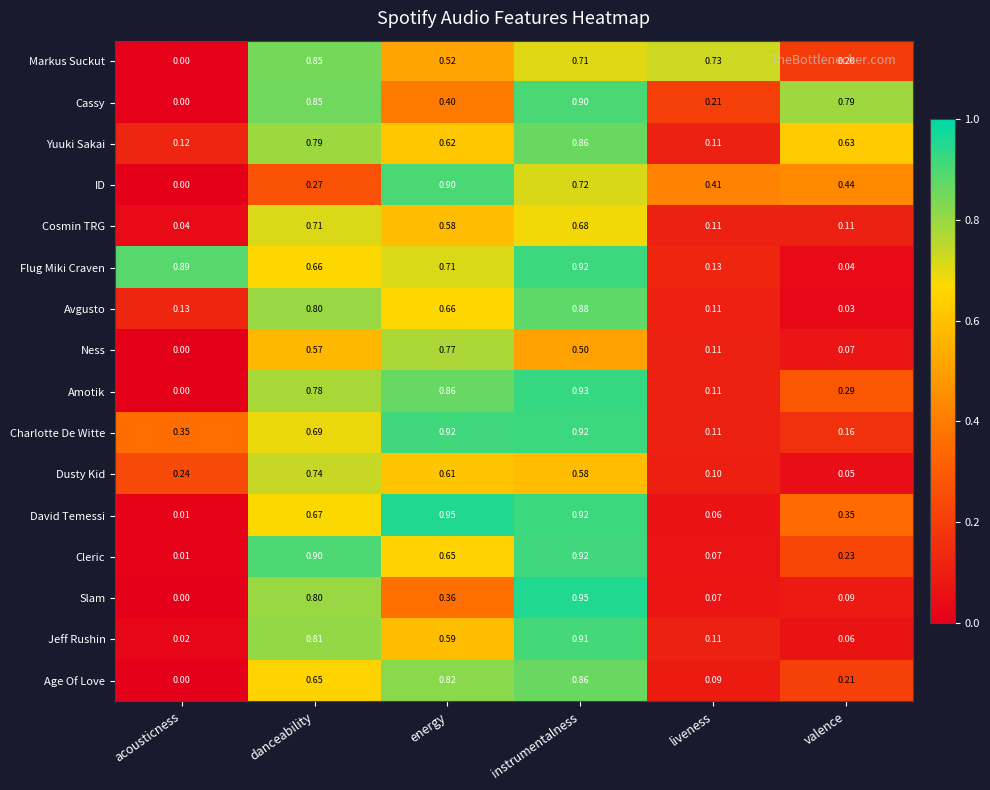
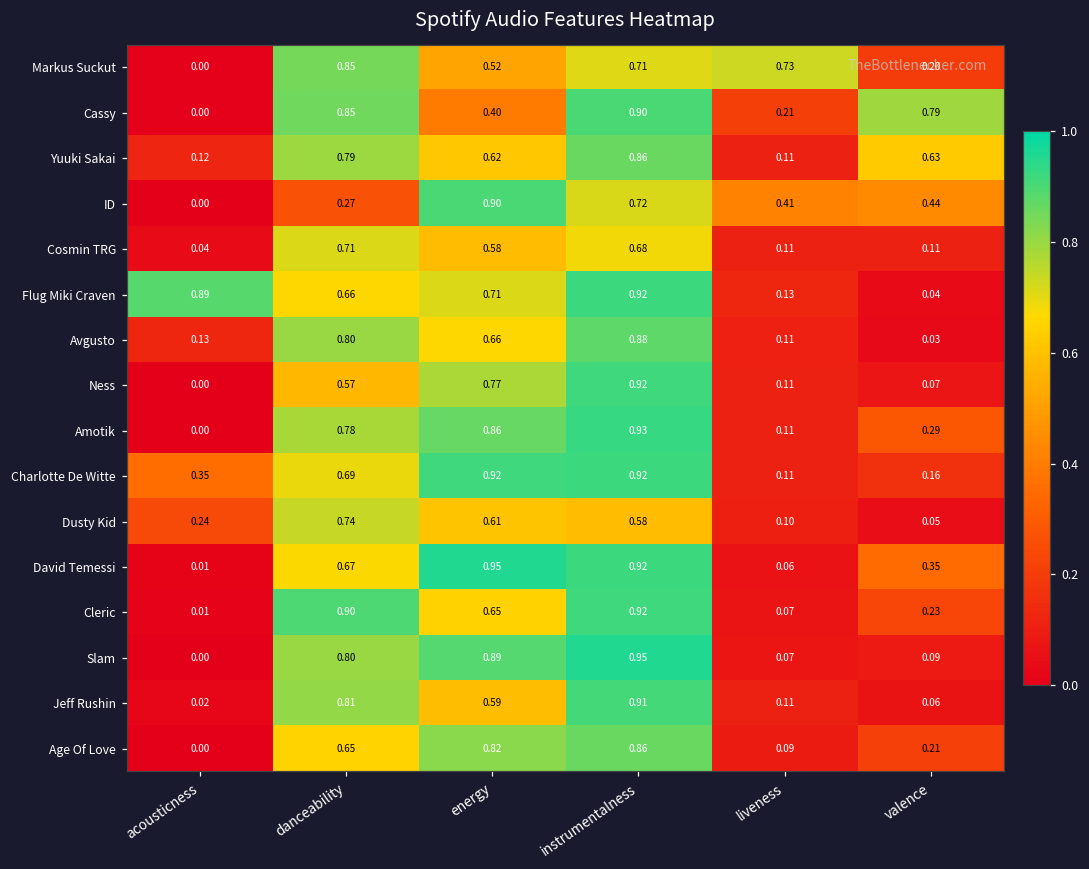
Ness, instrumentalness: 0.50 -> 0.92
Slam, energy: 0.36 -> 0.89
